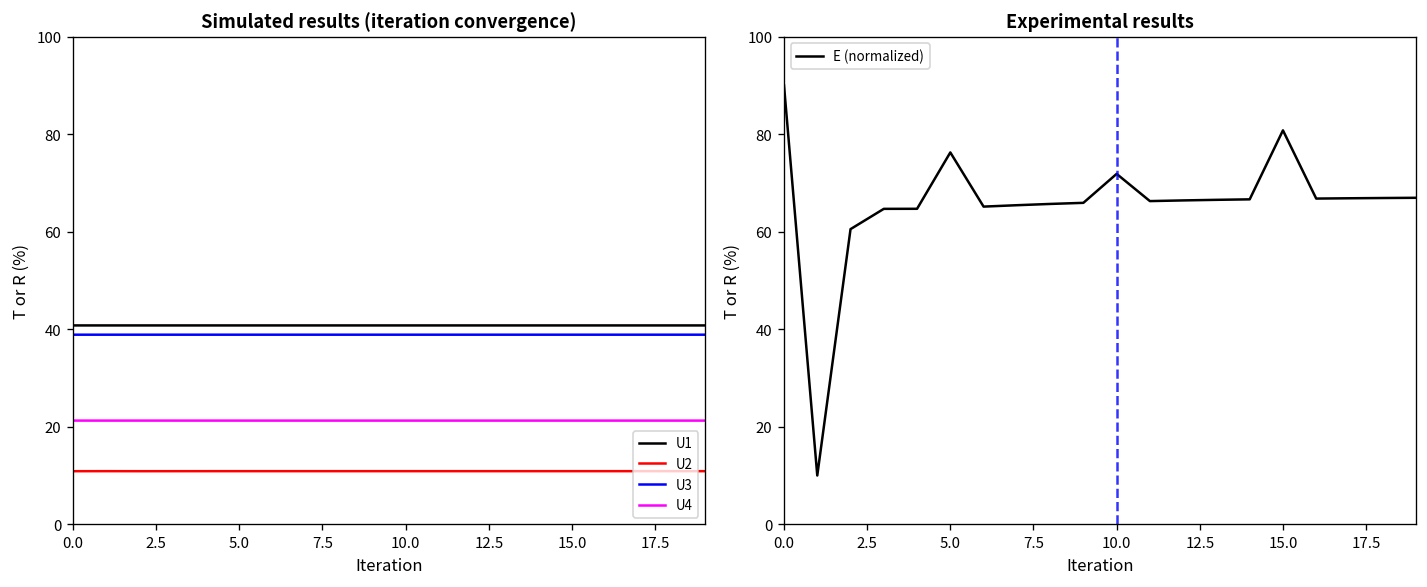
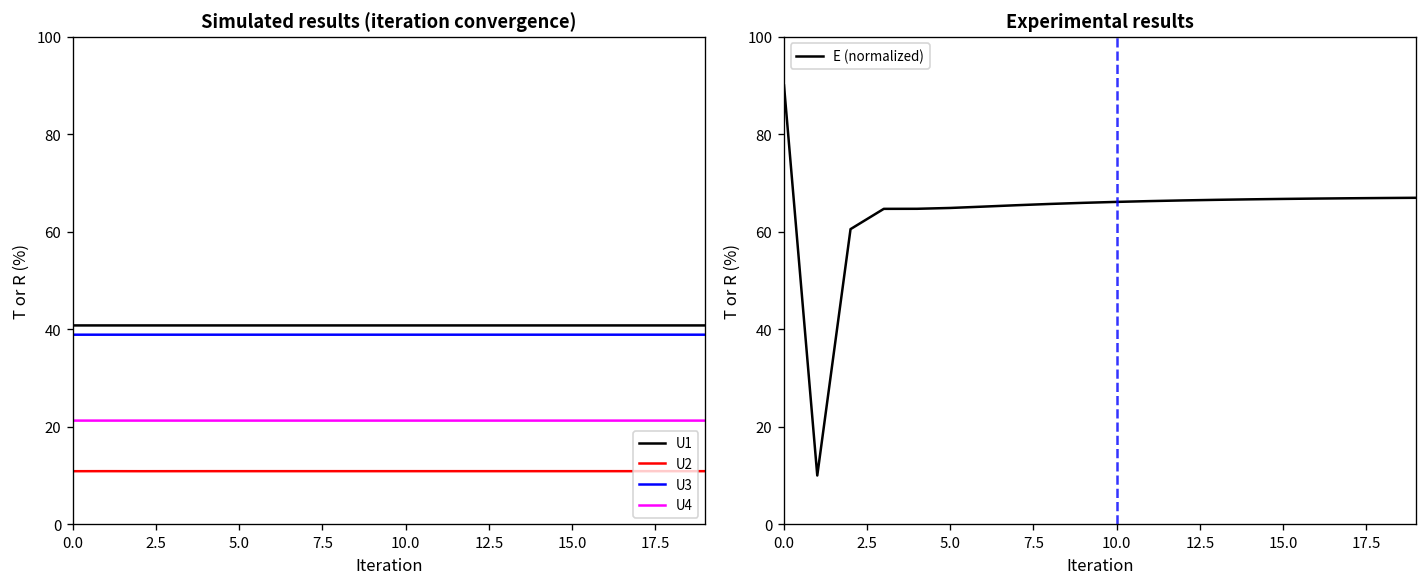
Experimental results, 5.0: 76 -> 65
Experimental results, 10.0: 72 -> 66
Experimental results, 15.0: 81 -> 67
